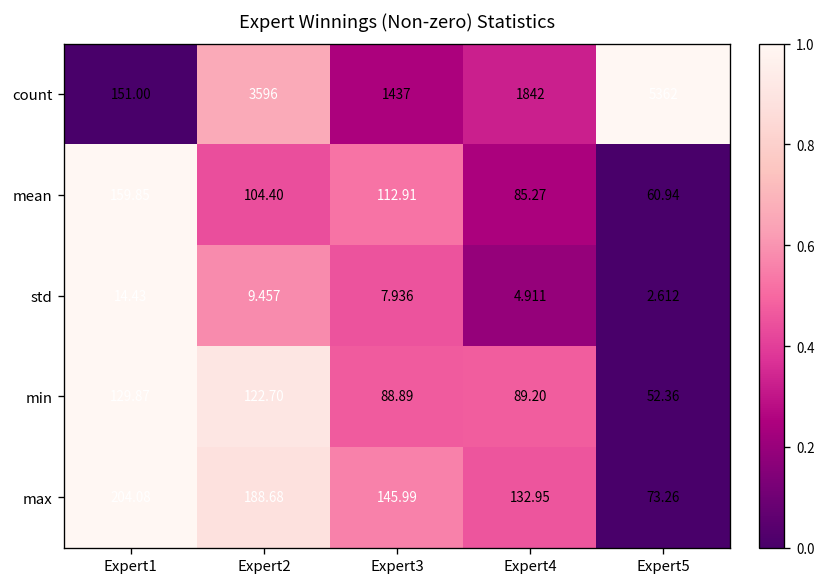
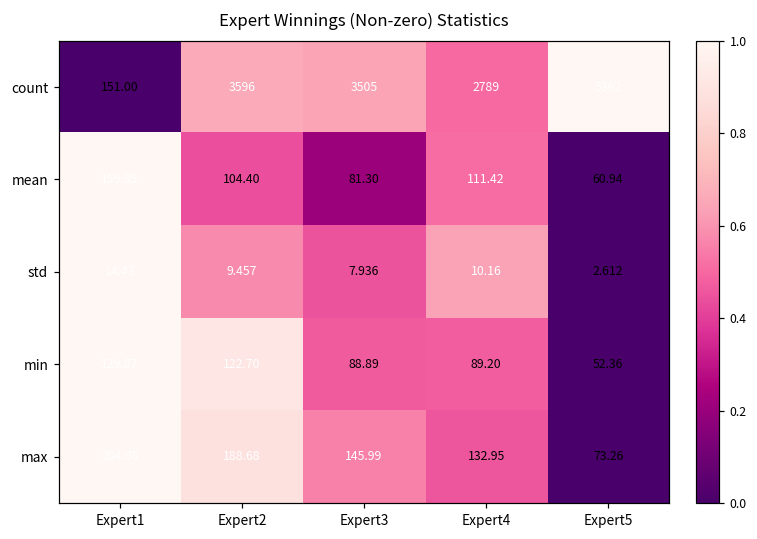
count, Expert3: 1437 -> 3505
count, Expert4: 1842 -> 2789
mean, Expert3: 112.91 -> 81.30
mean, Expert4: 85.27 -> 111.42
std, Expert4: 4.911 -> 10.16
